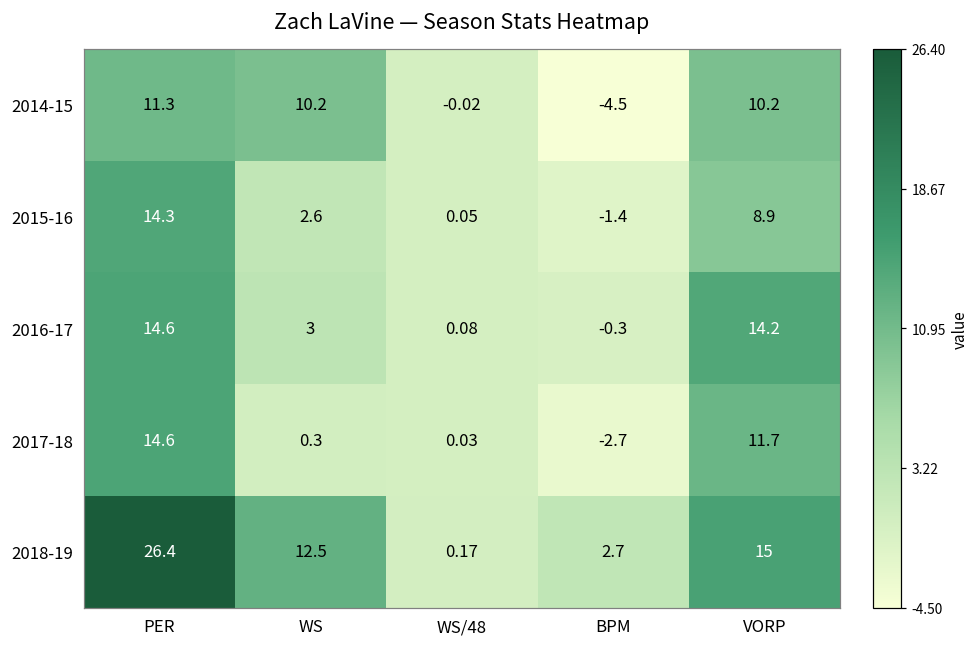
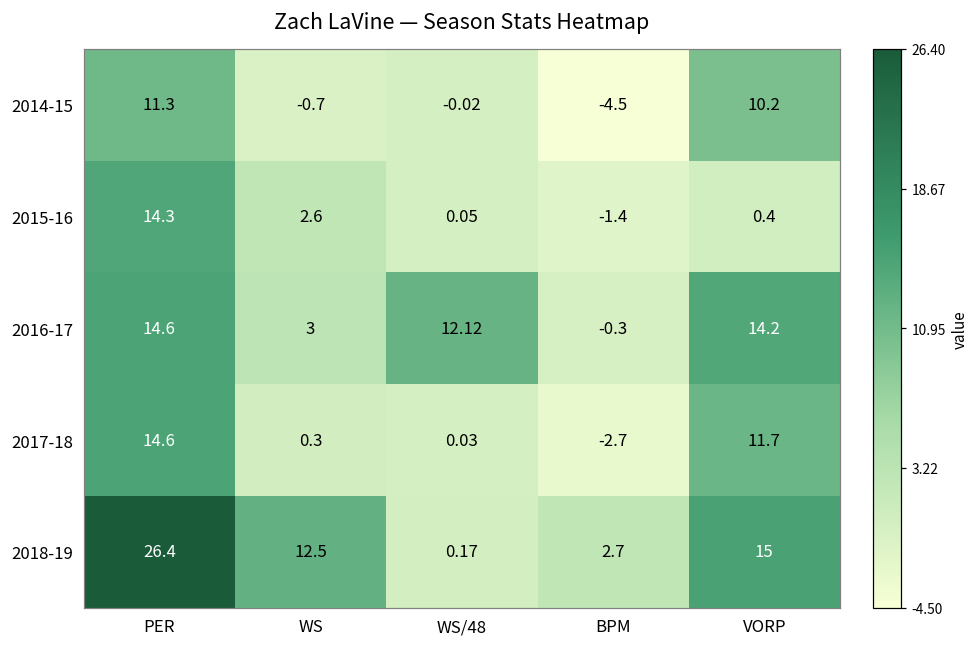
2014-15, WS: 10.2 -> -0.7
2015-16, VORP: 8.9 -> 0.4
2016-17, WS/48: 0.08 -> 12.12
